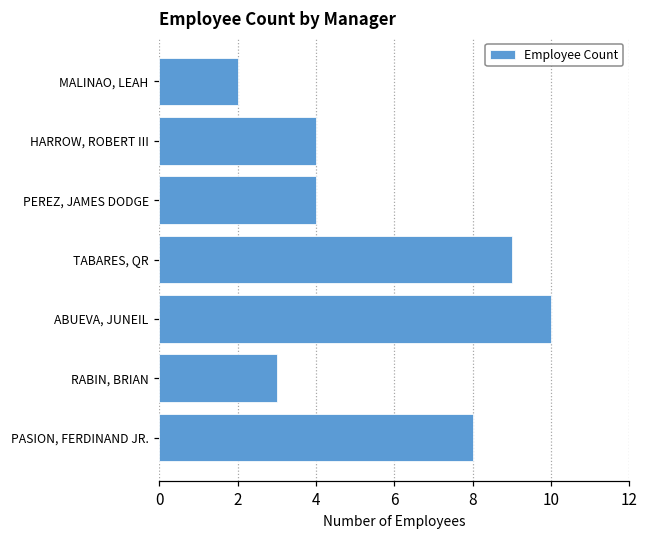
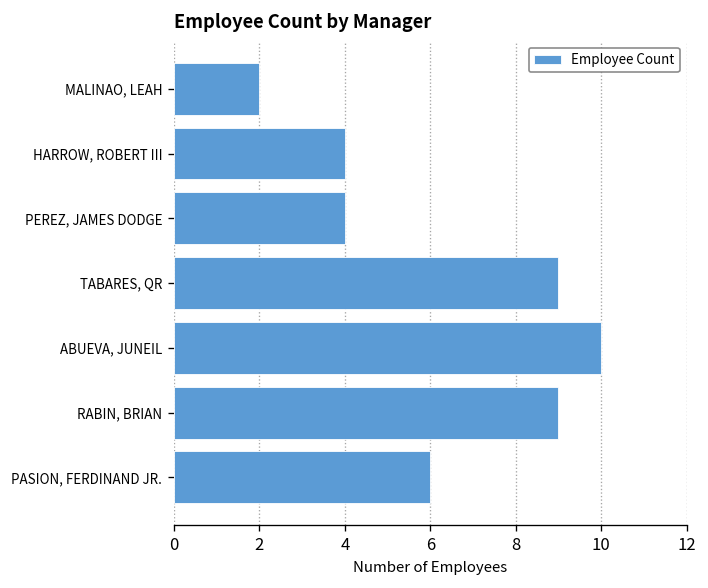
RABIN, BRIAN: 3 -> 9
PASION, FERDINAND JR.: 8 -> 6
